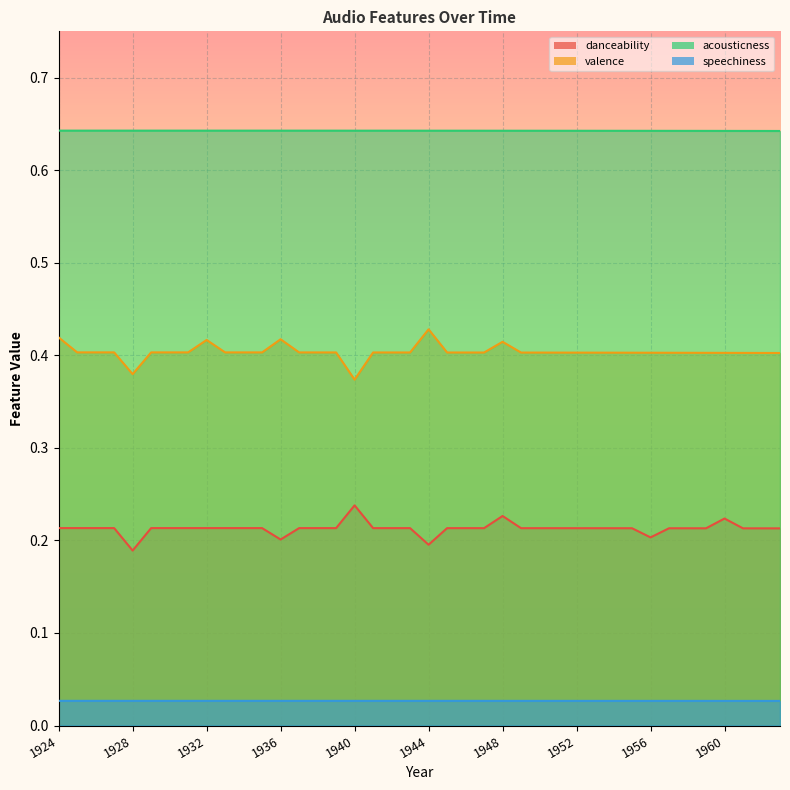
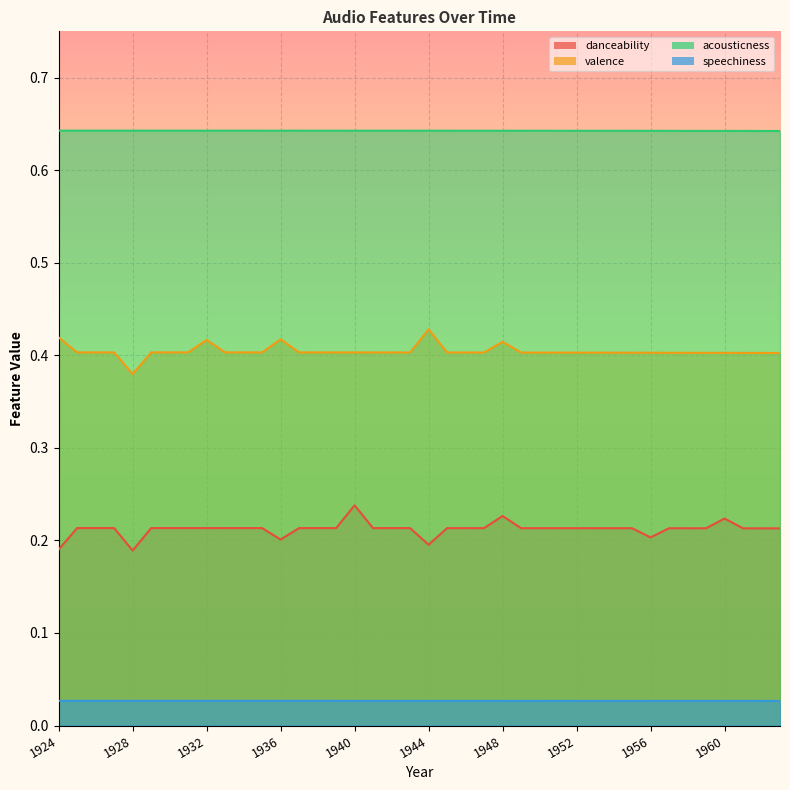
danceability, 1924: 0.21 -> 0.19
valence, 1940: 0.37 -> 0.40
